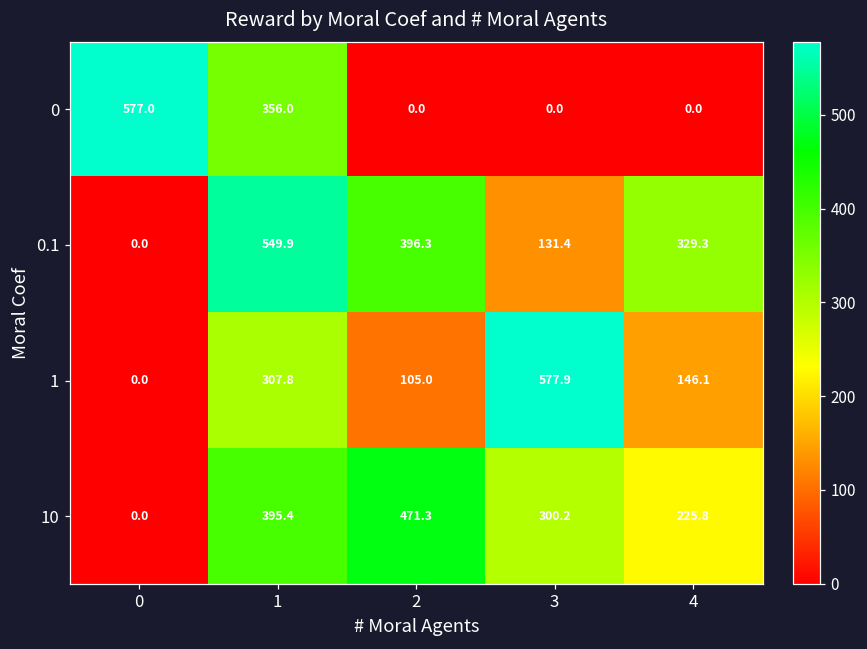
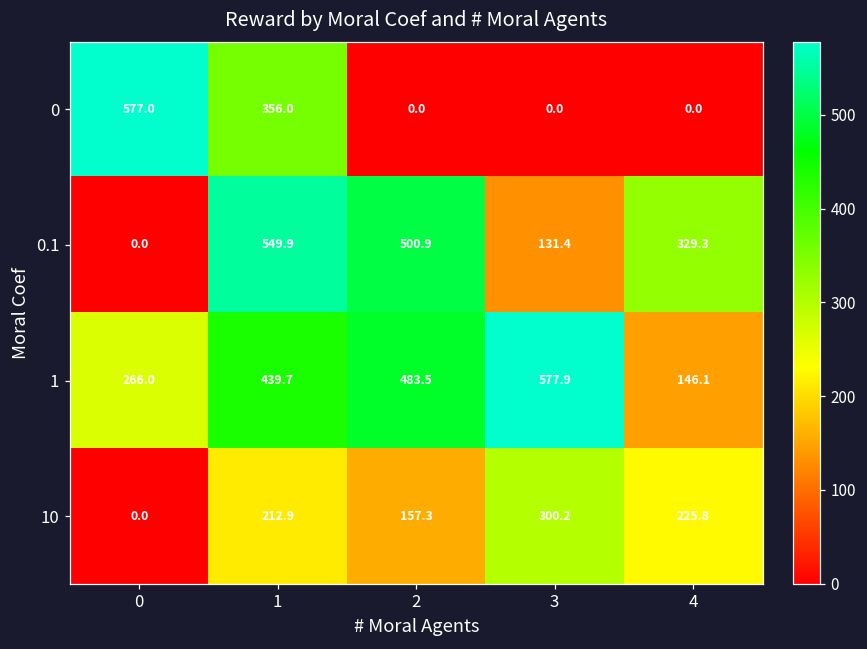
0.1, 2: 396.3 -> 500.9
1, 0: 0.0 -> 266.0
1, 1: 307.8 -> 439.7
1, 2: 105.0 -> 483.5
10, 1: 395.4 -> 212.9
10, 2: 471.3 -> 157.3
